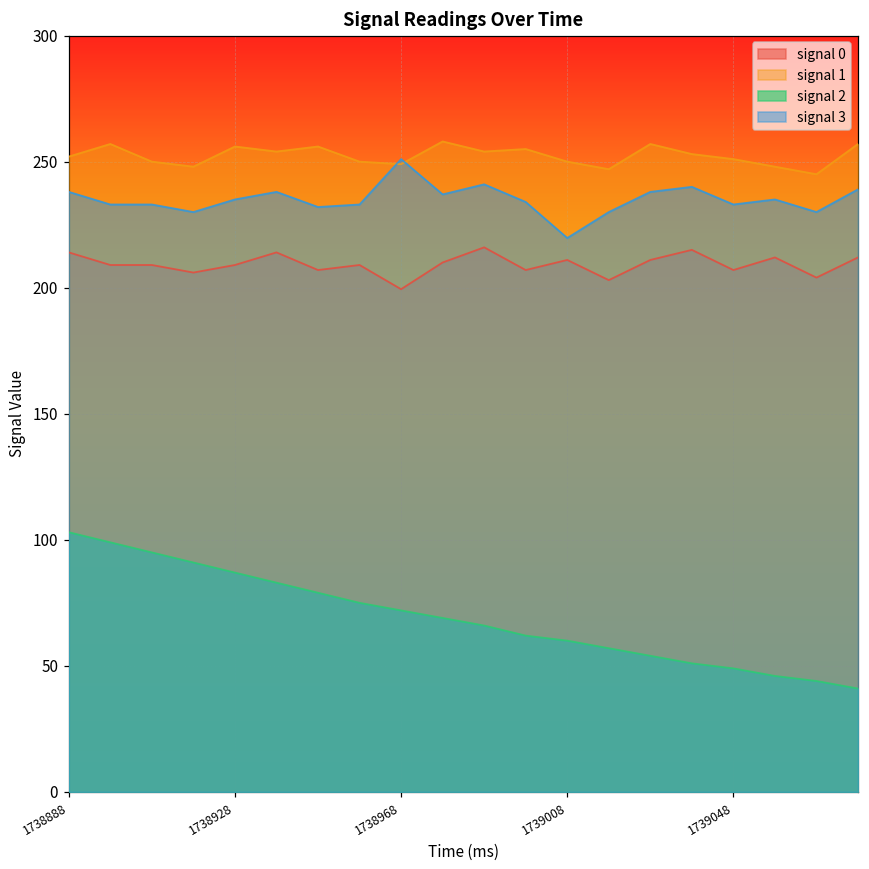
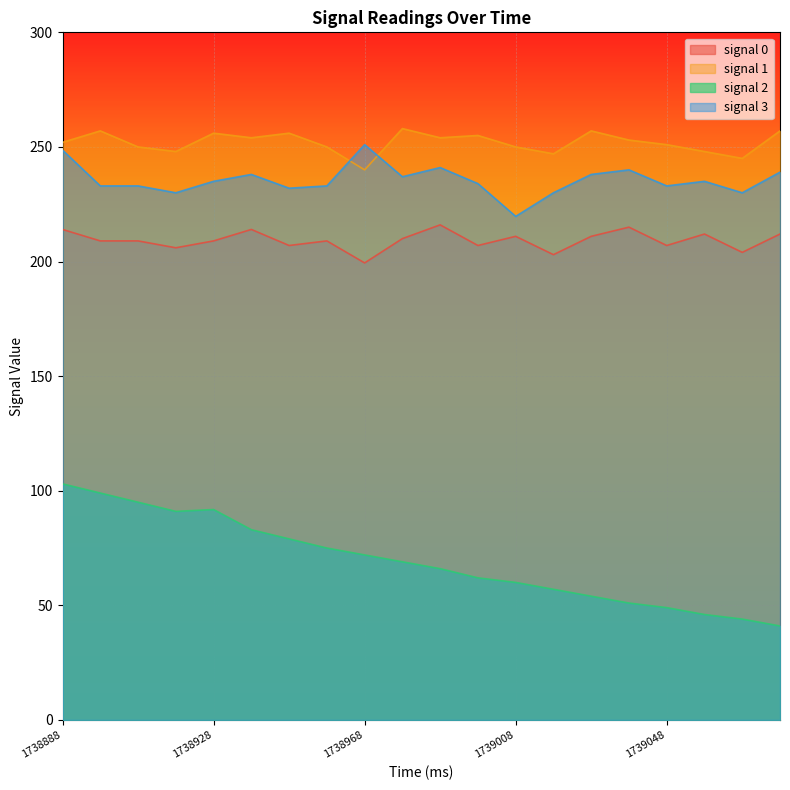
signal 3, 1738888: 238 -> 249
signal 2, 1738928: 87 -> 92
signal 1, 1738968: 249 -> 240
